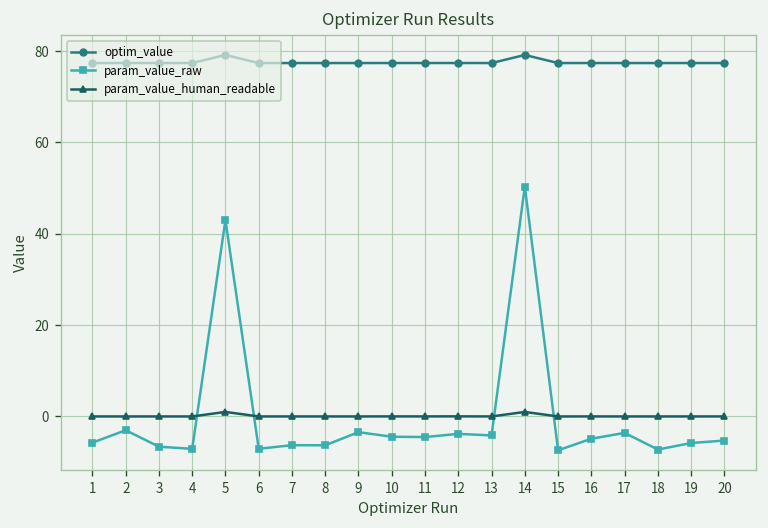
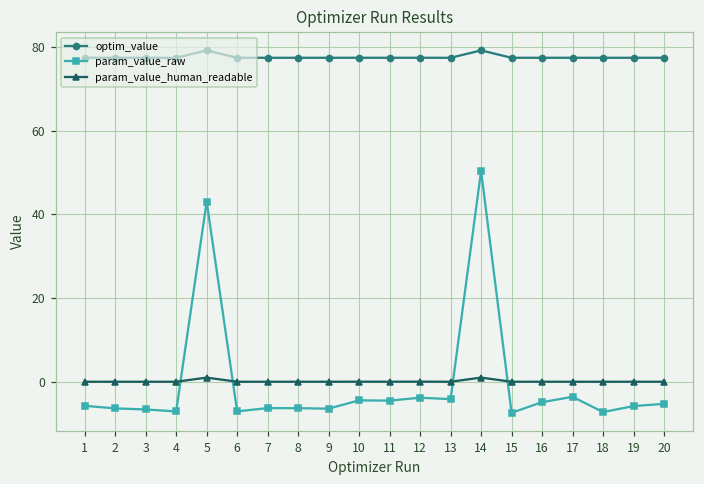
param_value_raw, 2: -3 -> -6
param_value_raw, 9: -3 -> -6
